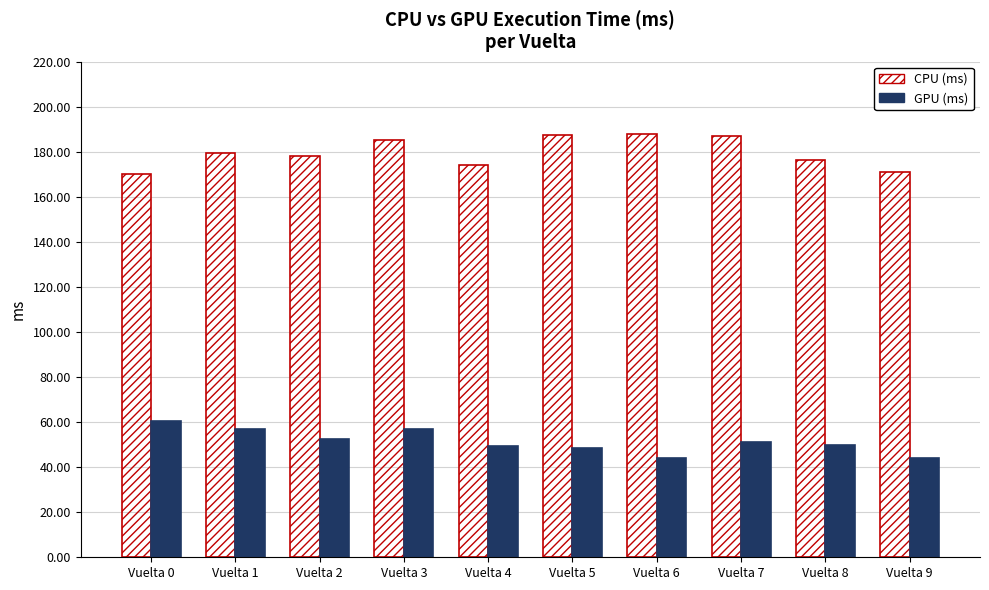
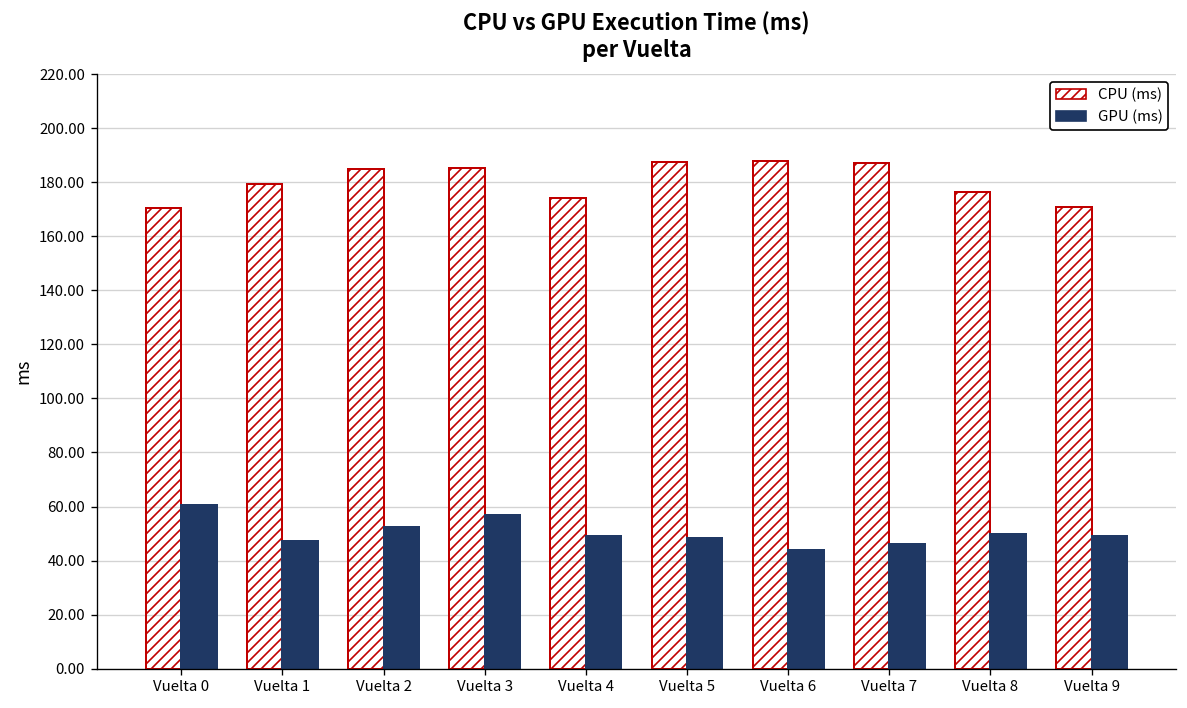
GPU (ms), Vuelta 1: 57 -> 47
CPU (ms), Vuelta 2: 178 -> 185
GPU (ms), Vuelta 7: 51 -> 46
GPU (ms), Vuelta 9: 44 -> 49
